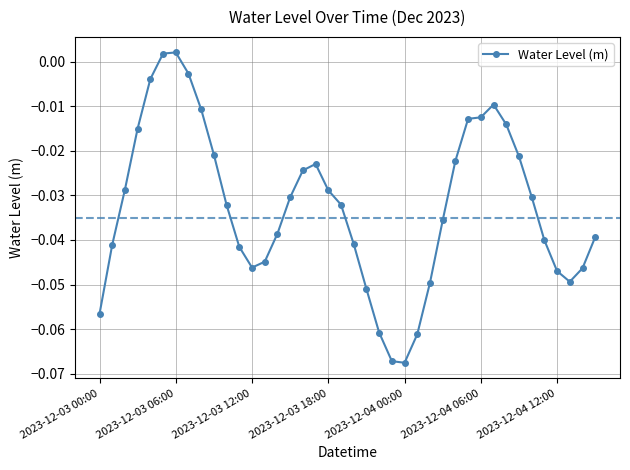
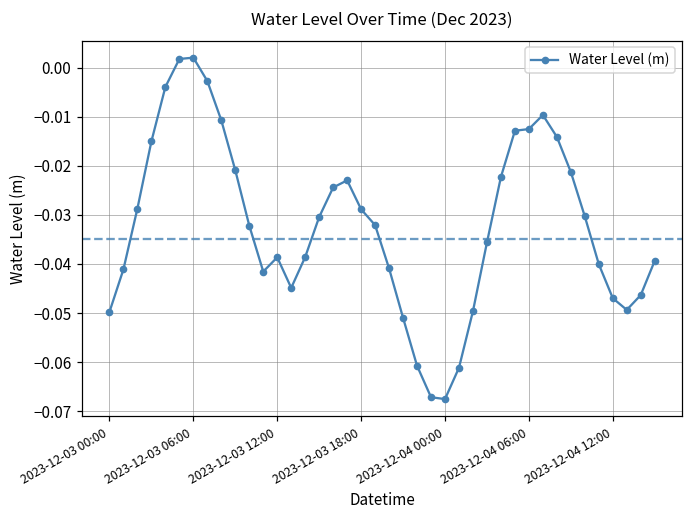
2023-12-03 00:00: -0.057 -> -0.050
2023-12-03 12:00: -0.046 -> -0.039
